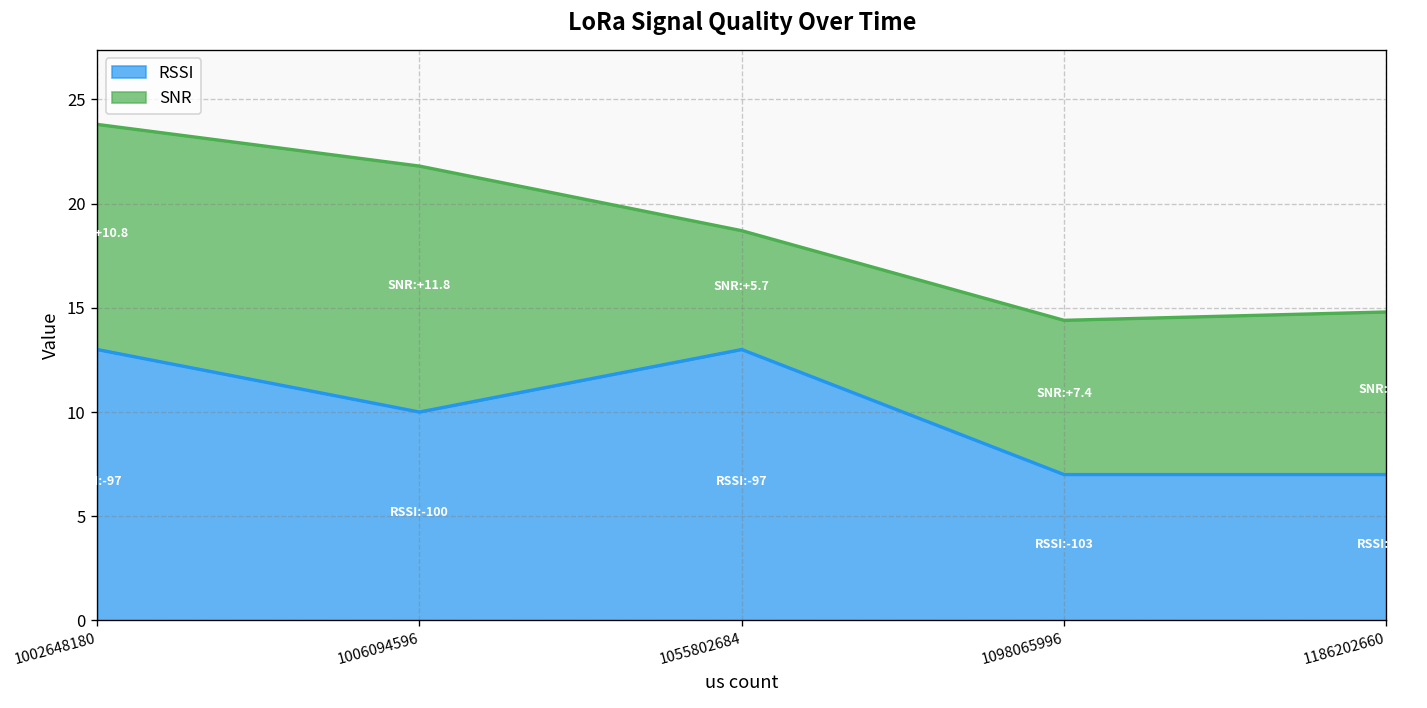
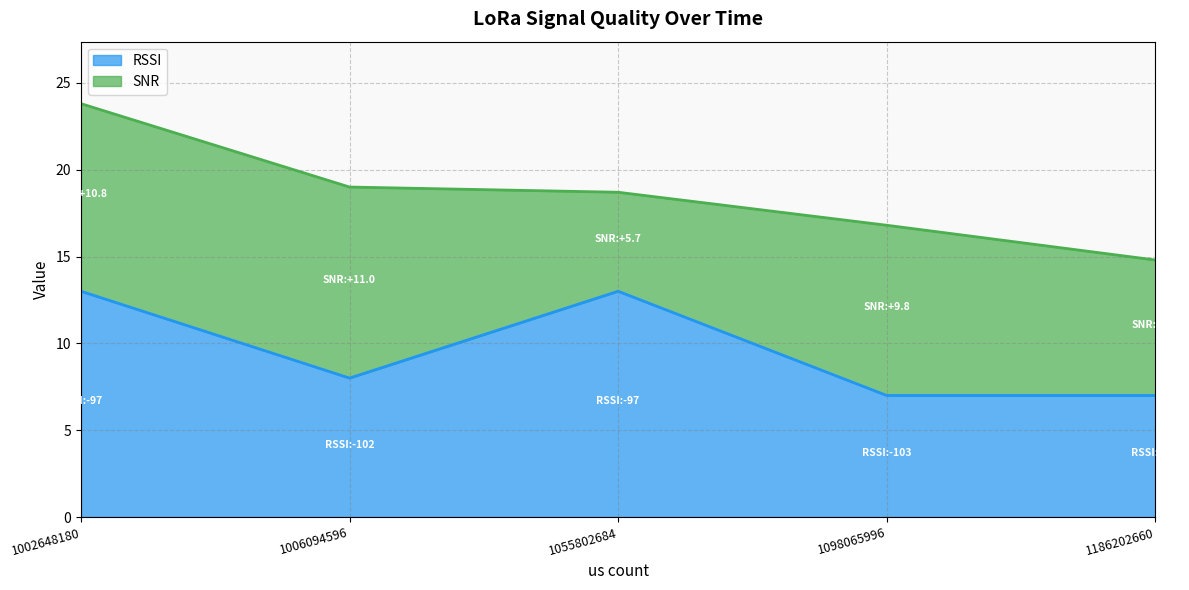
RSSI, 1006094596: -100 -> -102
SNR, 1006094596: +11.8 -> +11.0
SNR, 1098065996: +7.4 -> +9.8
